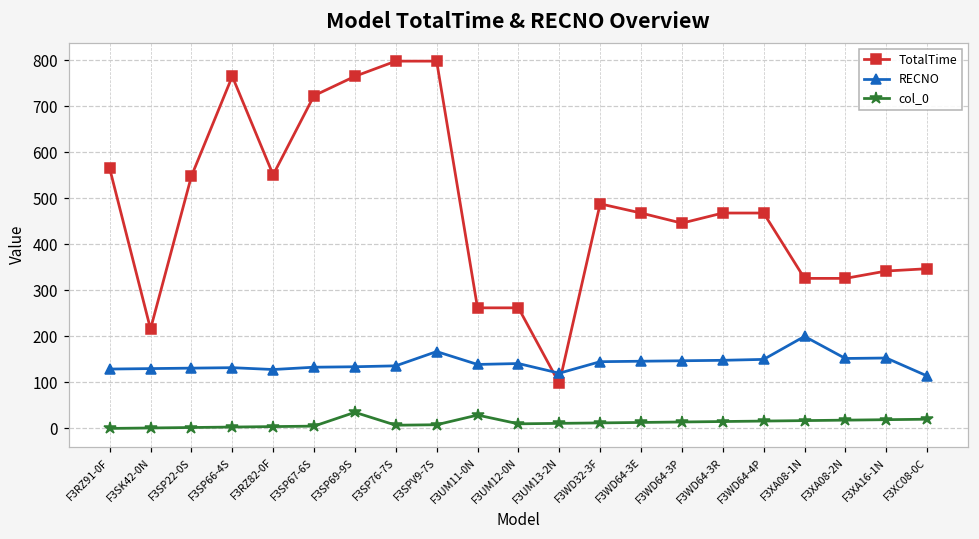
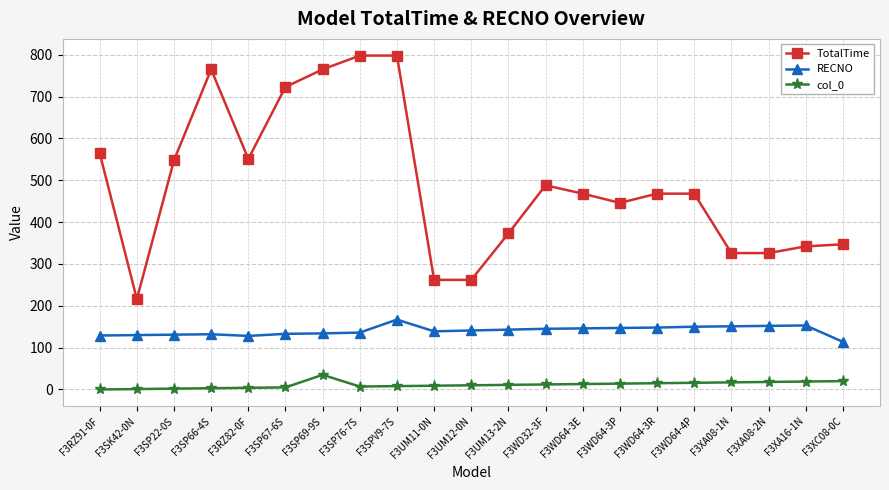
col_0, F3UM11-0N: 30 -> 10
TotalTime, F3UM13-2N: 100 -> 370
RECNO, F3UM13-2N: 120 -> 140
RECNO, F3XA08-1N: 200 -> 150
